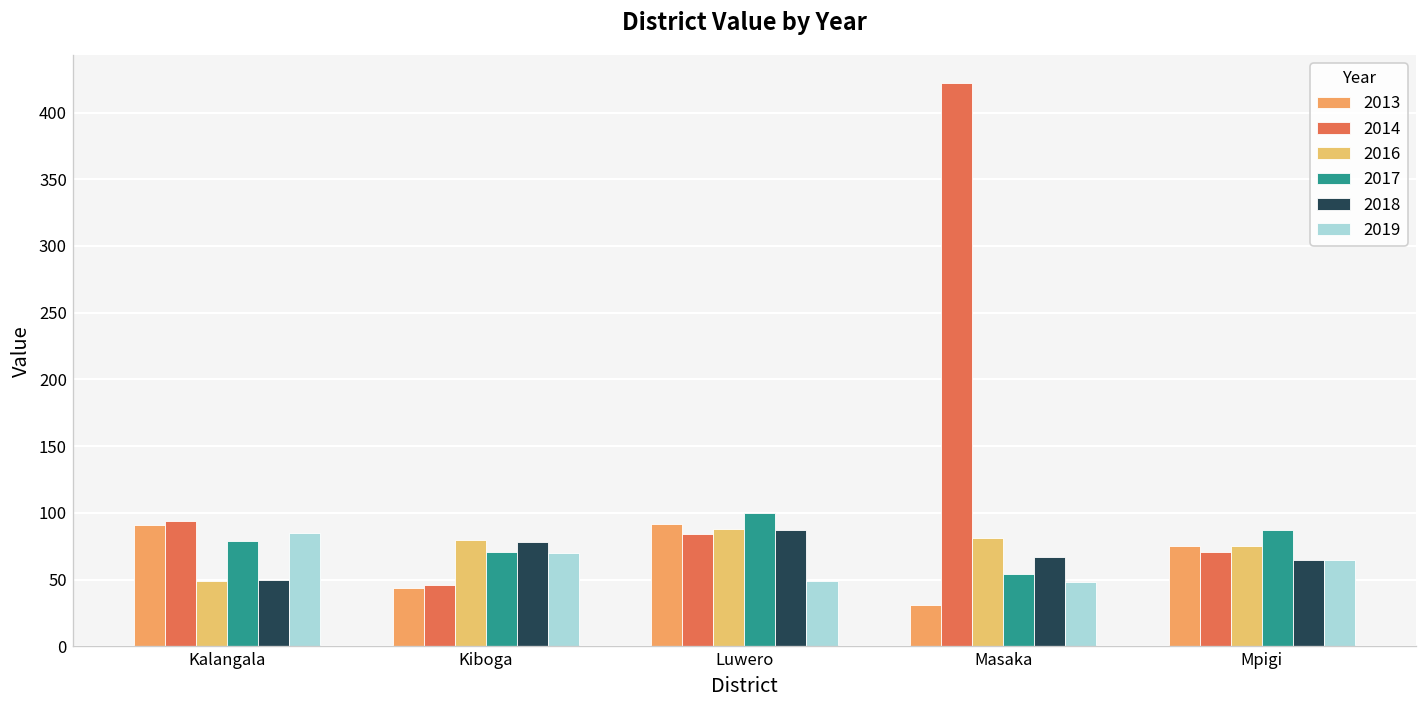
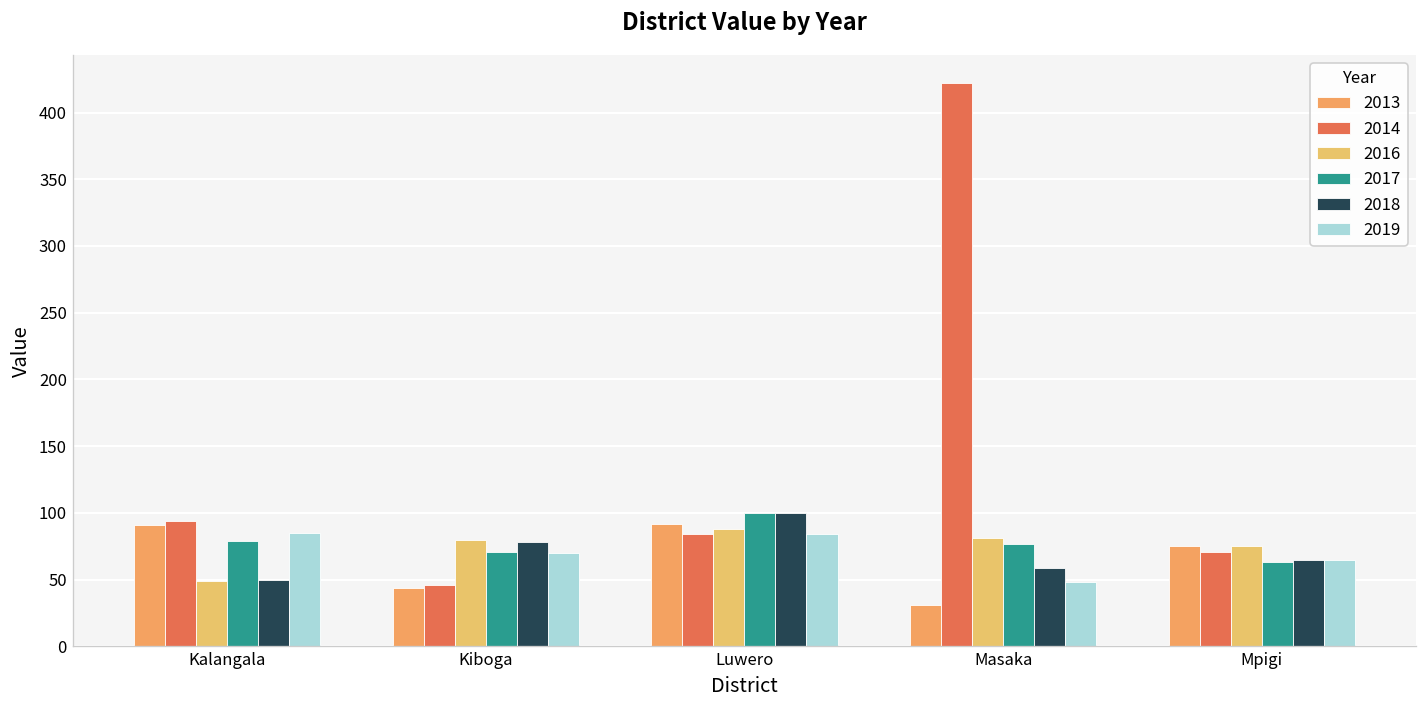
2018, Luwero: 87 -> 100
2019, Luwero: 49 -> 84
2017, Masaka: 54 -> 77
2018, Masaka: 67 -> 59
2017, Mpigi: 87 -> 63
